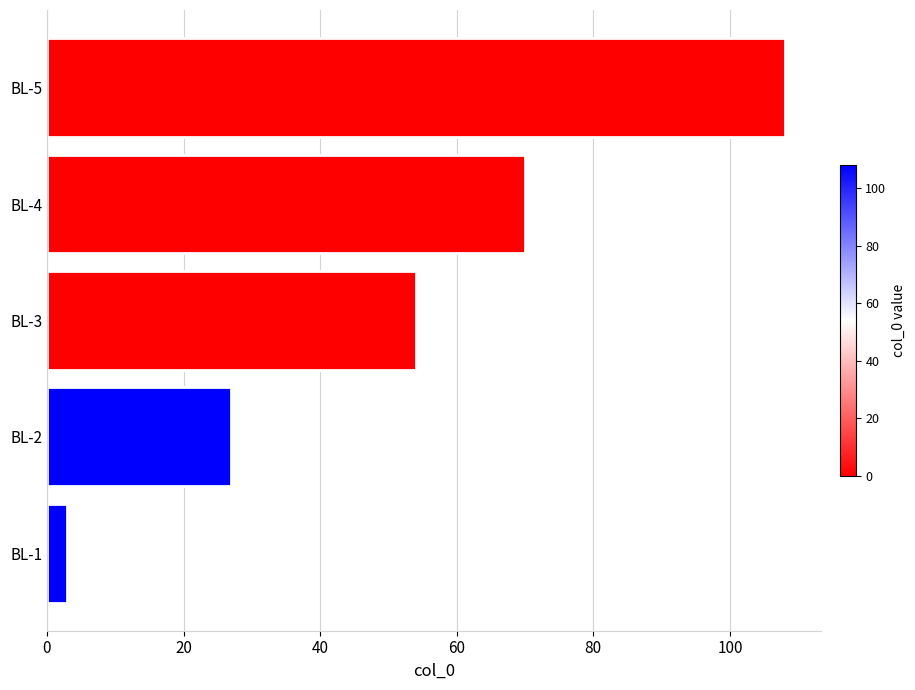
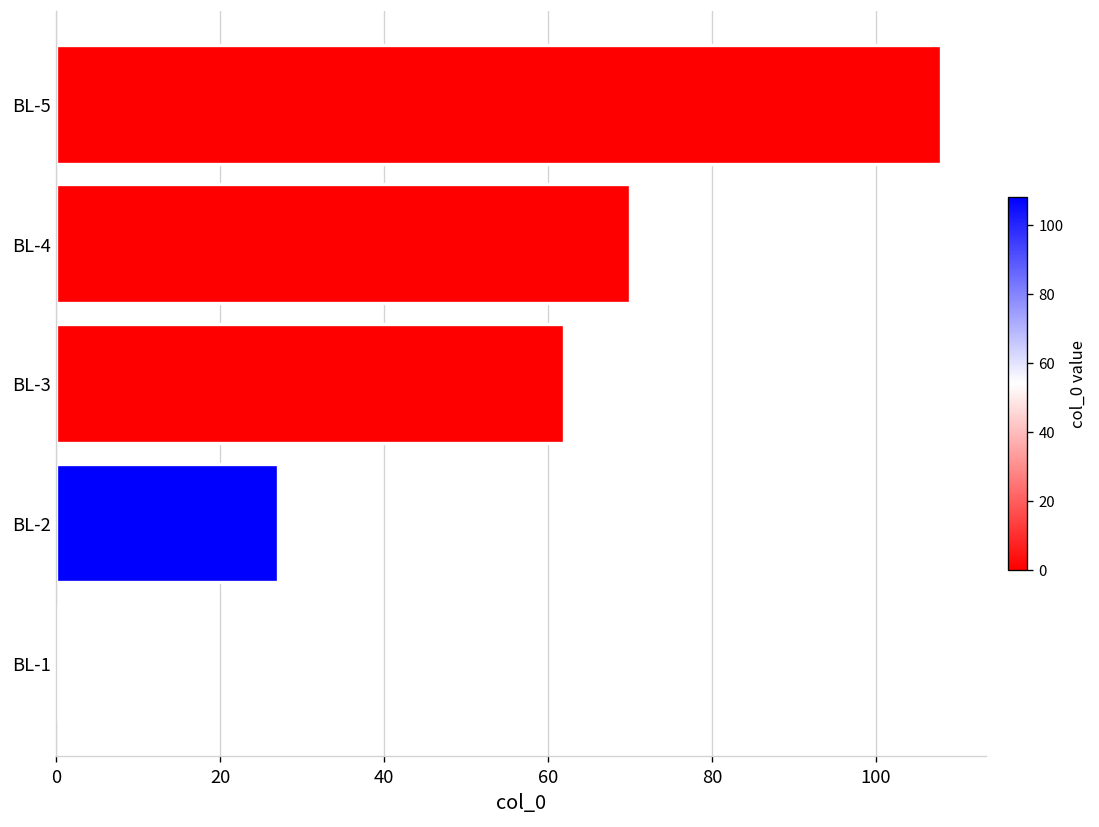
BL-3: 54 -> 62
BL-1: 3 -> 0
